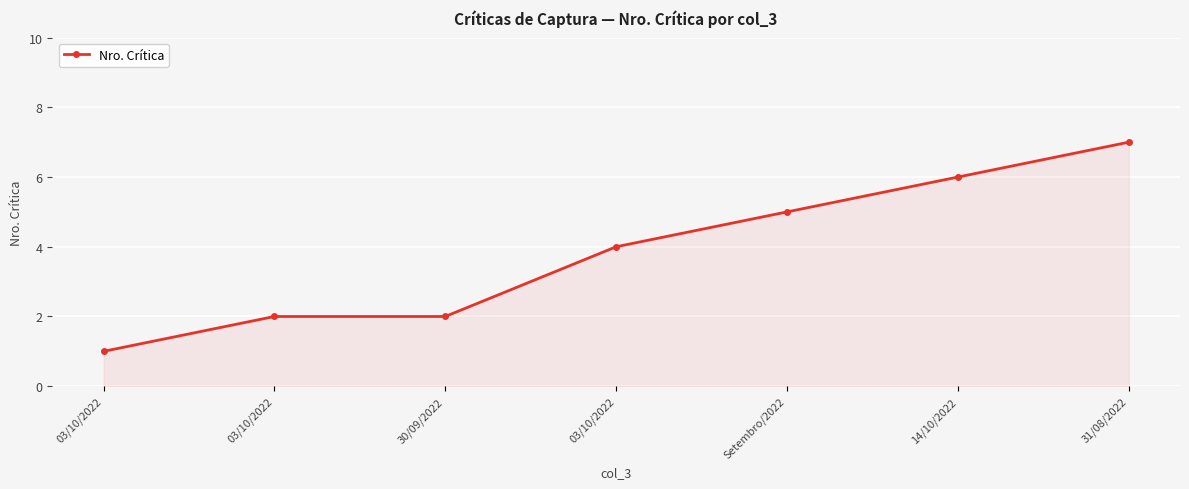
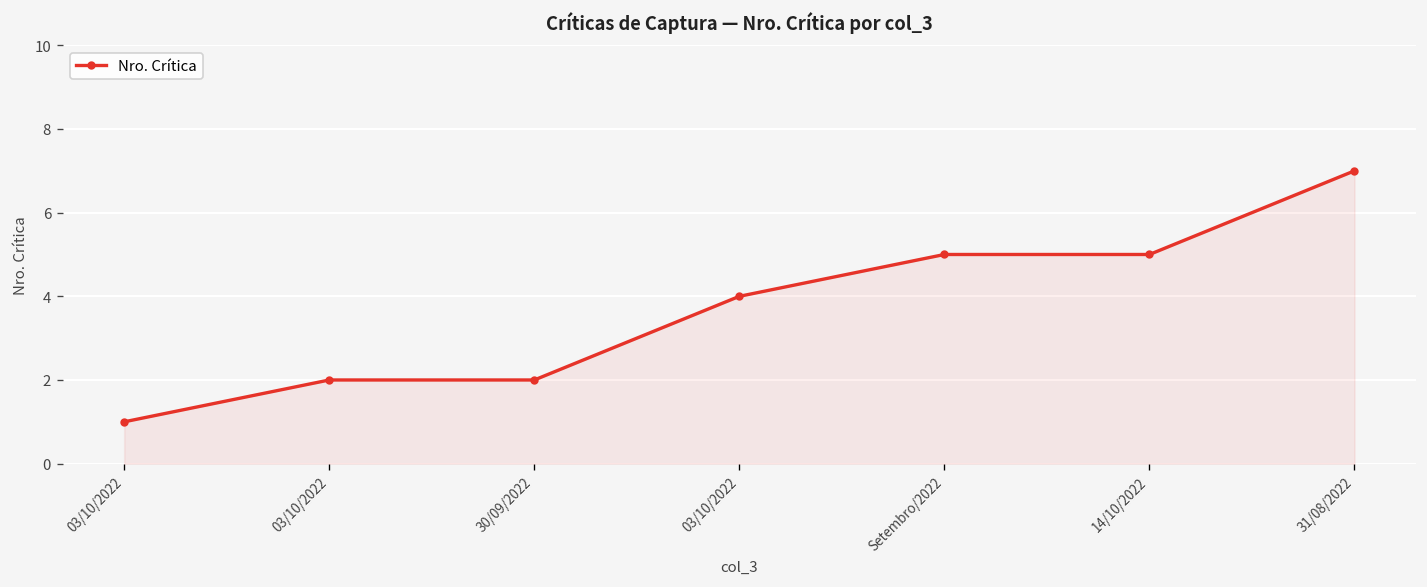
14/10/2022: 6 -> 5
